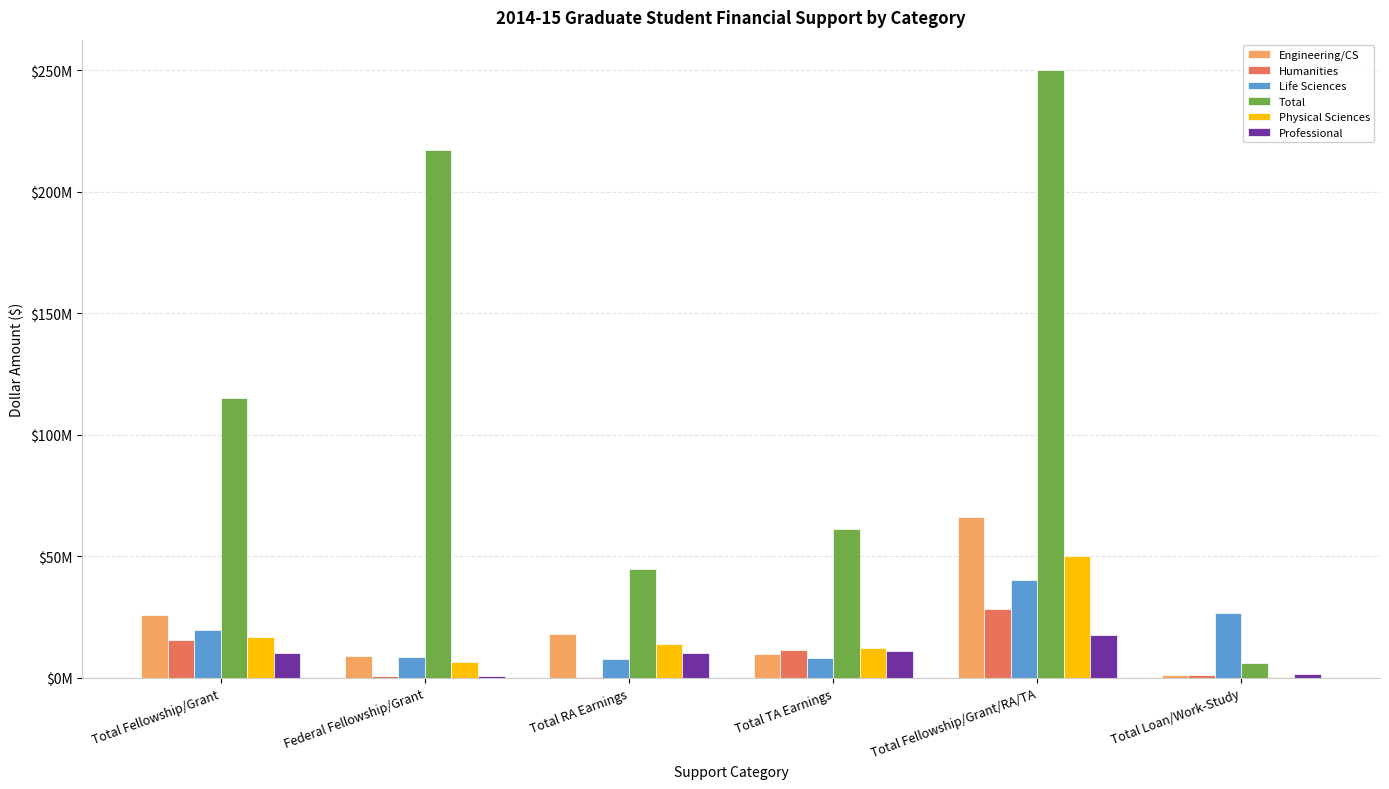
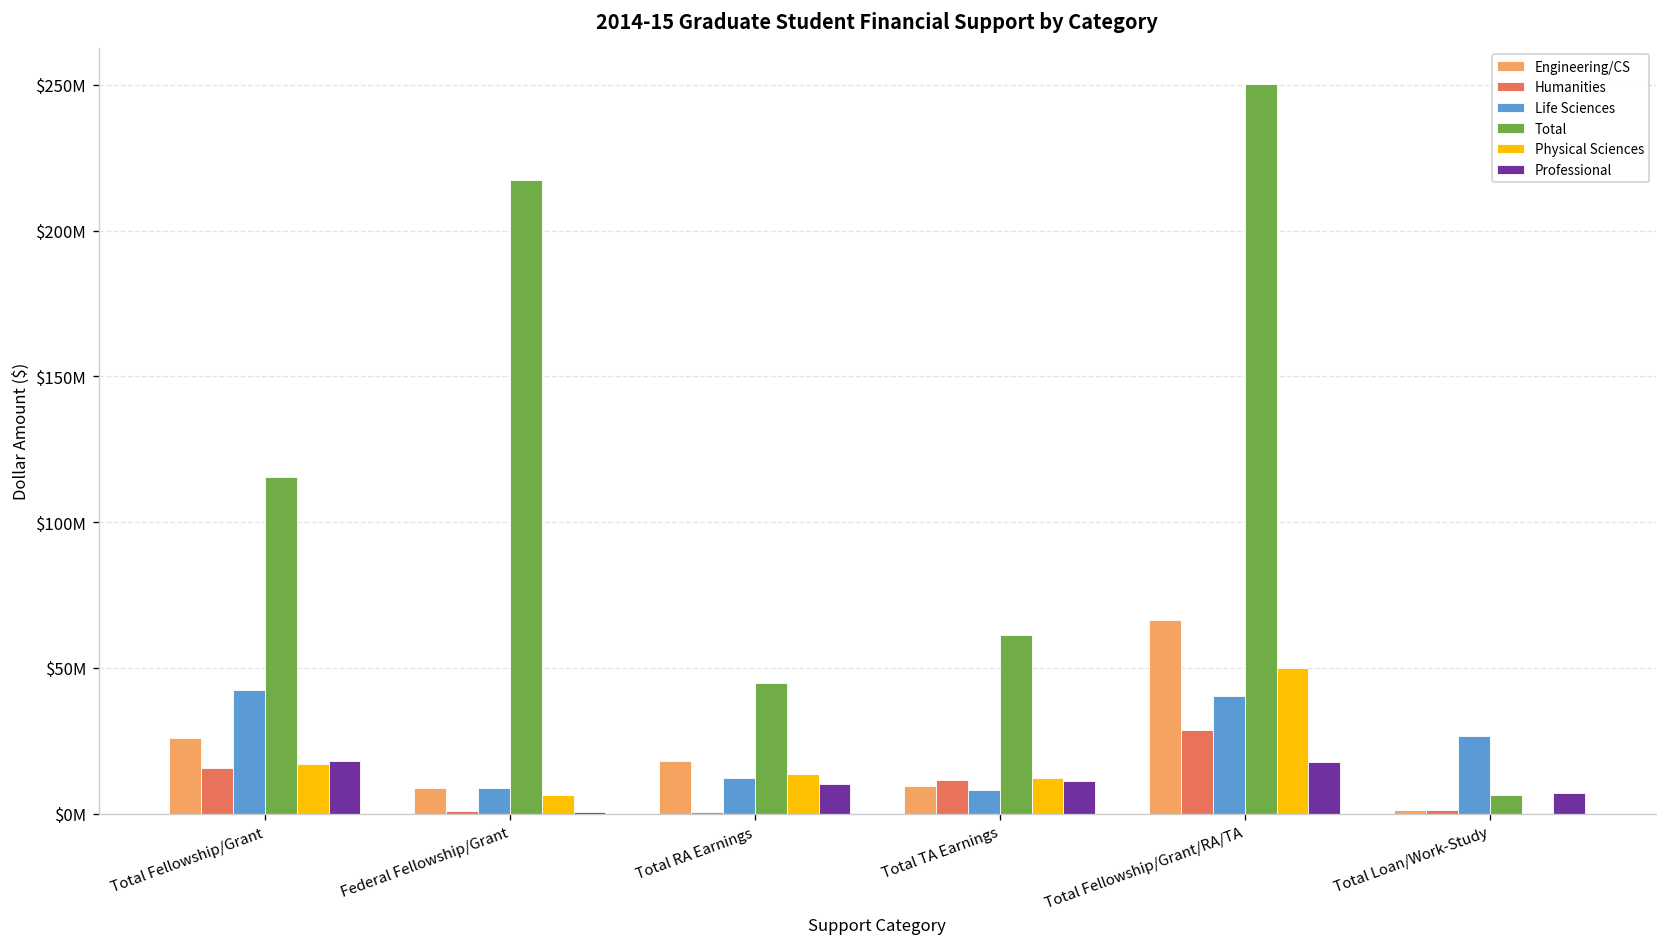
Life Sciences, Total Fellowship/Grant: $20000000 -> $42000000
Professional, Total Fellowship/Grant: $10000000 -> $18000000
Life Sciences, Total RA Earnings: $8000000 -> $12000000
Professional, Total Loan/Work-Study: $2000000 -> $7000000
